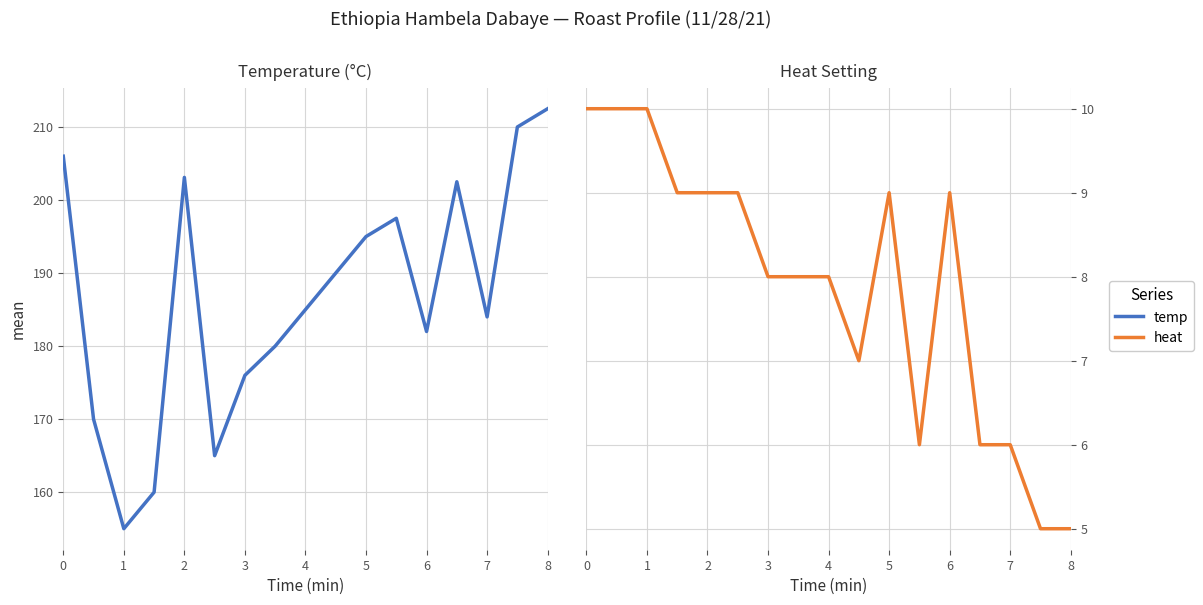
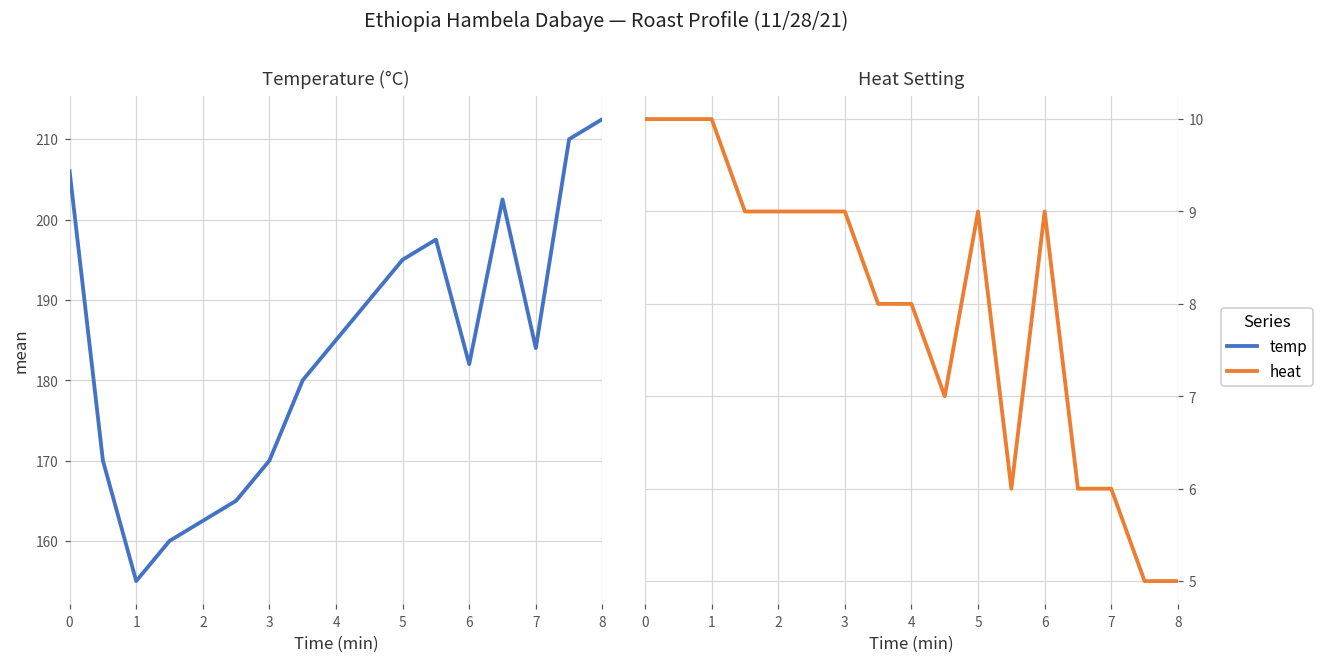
Temperature (°C), 2: 203 -> 163
Temperature (°C), 3: 176 -> 170
Heat Setting, 3: 8 -> 9
